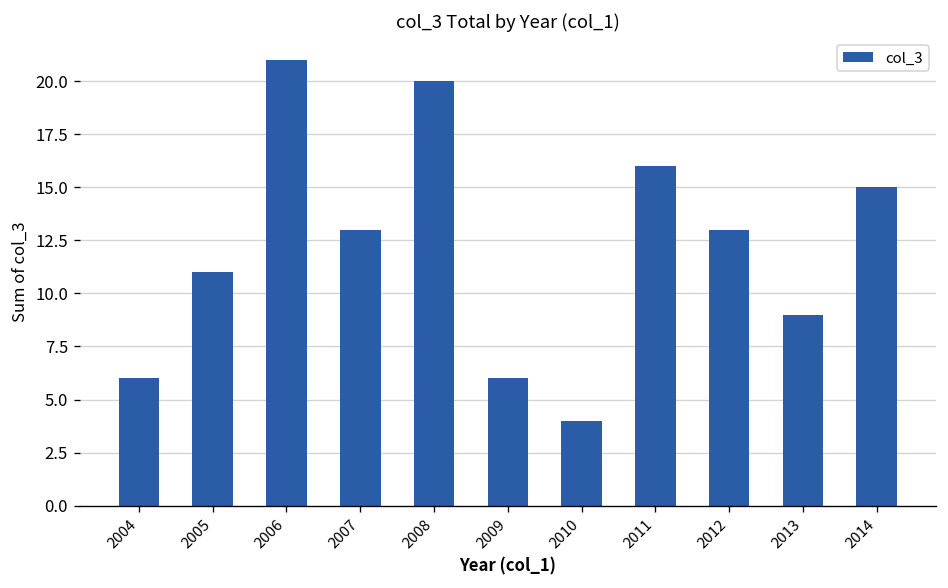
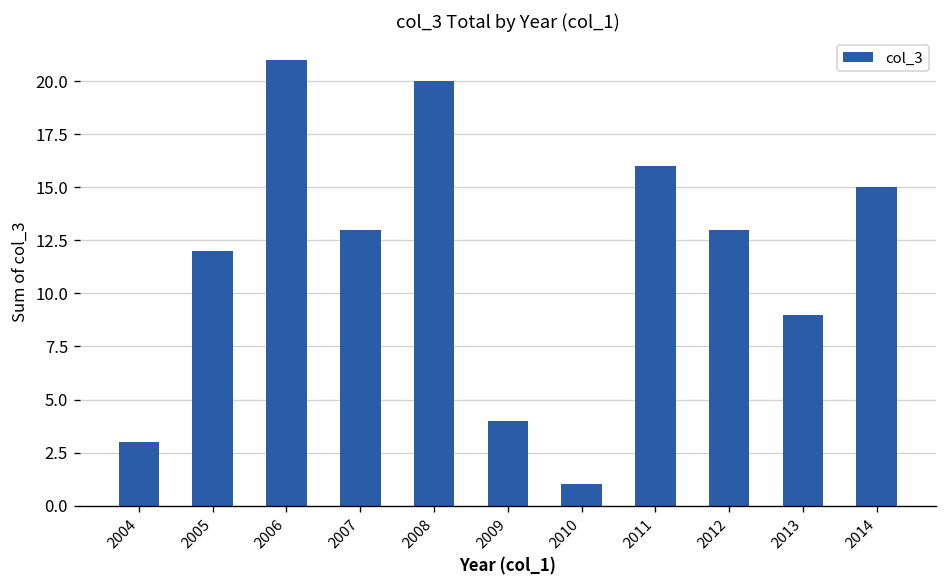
2004: 6 -> 3
2005: 11 -> 12
2009: 6 -> 4
2010: 4 -> 1
